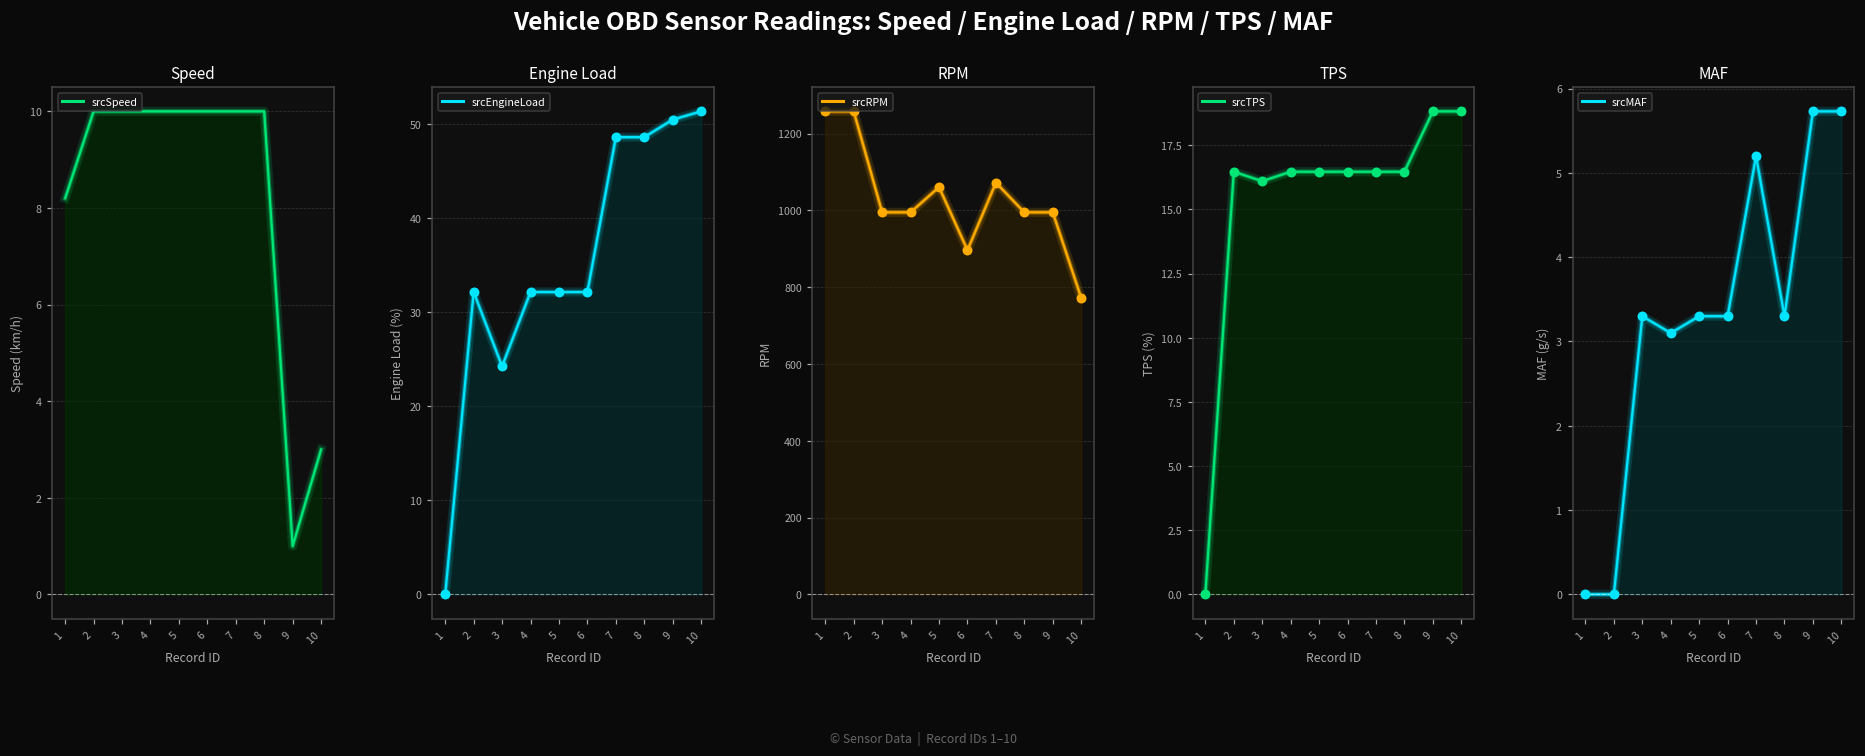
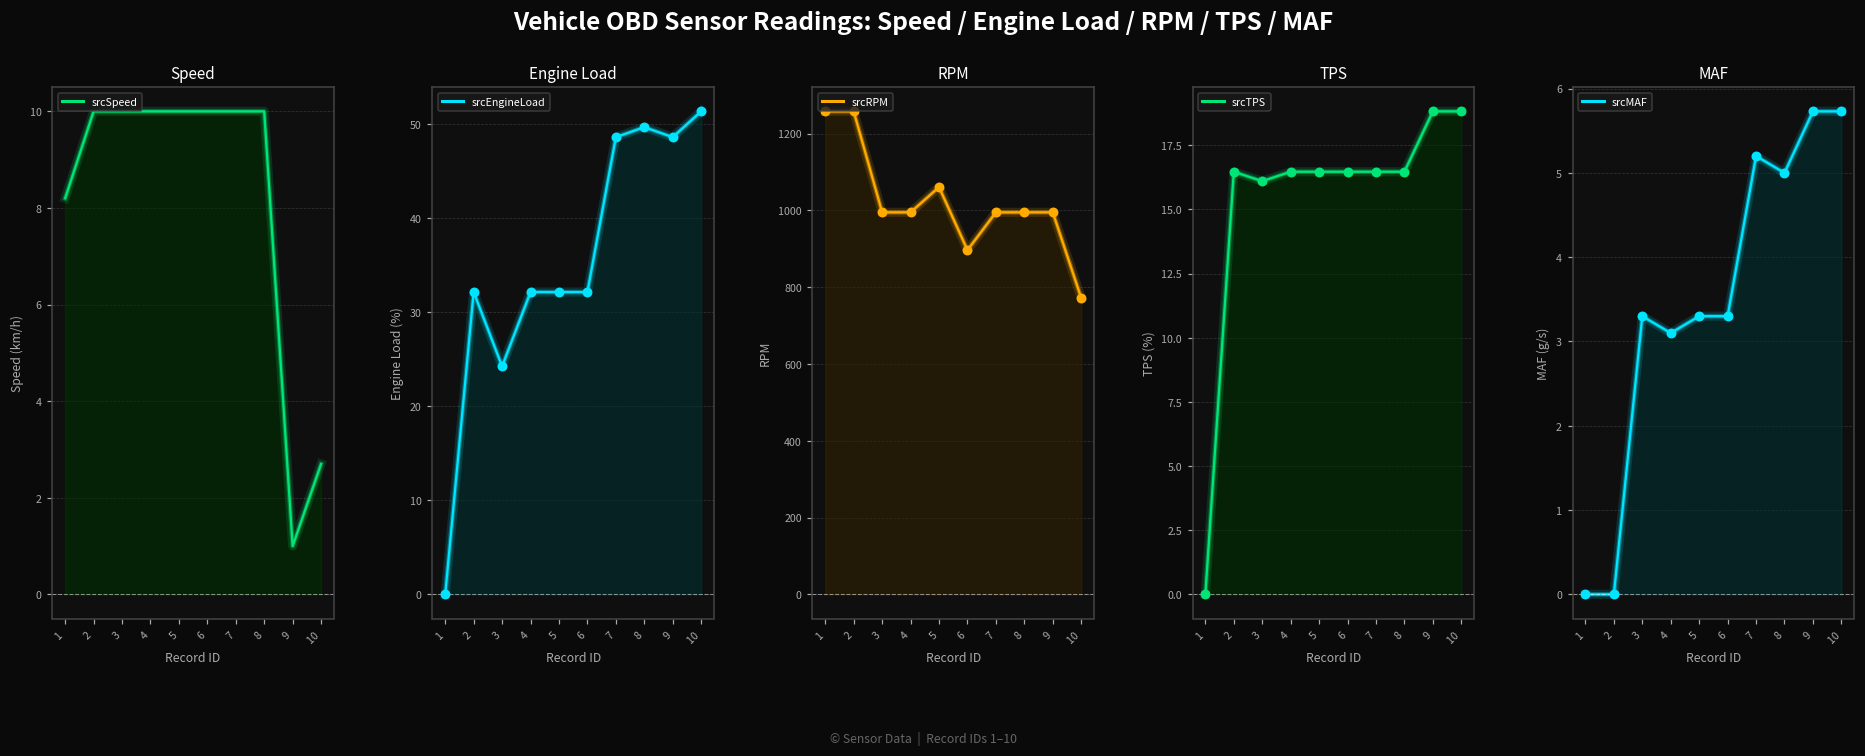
Speed, 10: 3.0 -> 2.7
Engine Load, 8: 49 -> 50
Engine Load, 9: 50 -> 49
RPM, 7: 1070 -> 1000
MAF, 8: 3.3 -> 5.0
